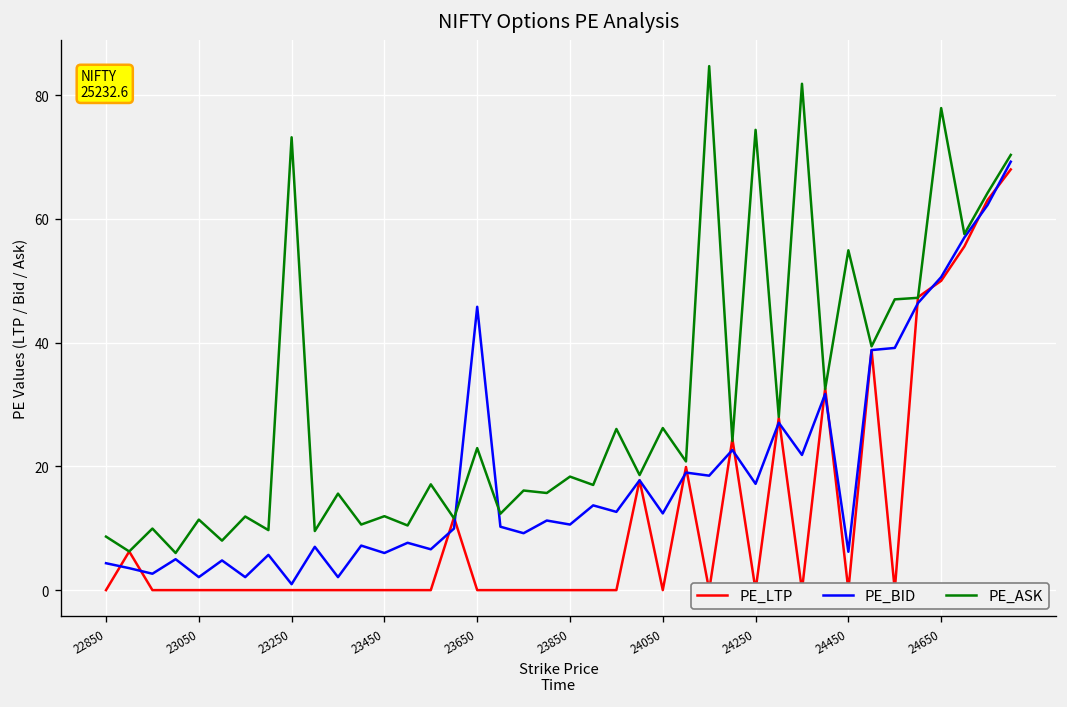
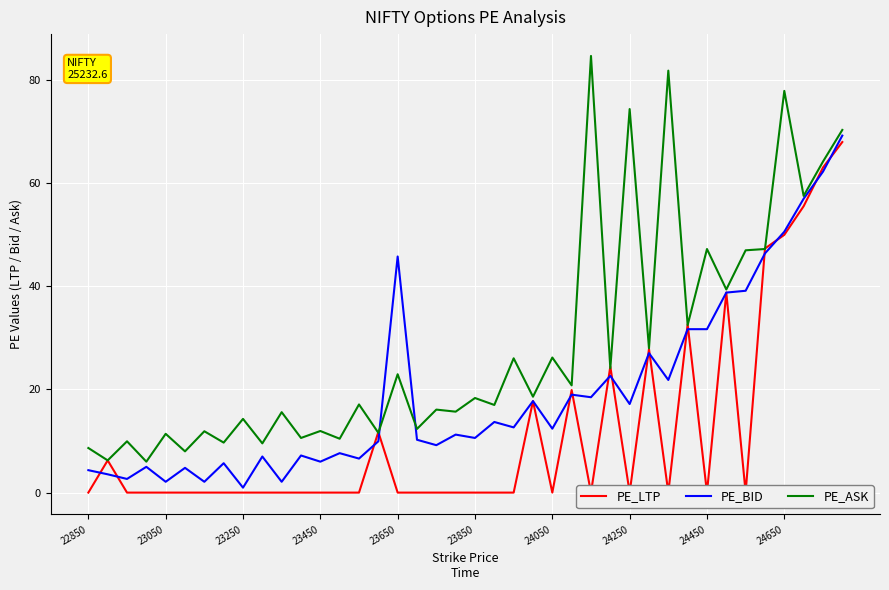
PE_ASK, 23250: 73 -> 14
PE_BID, 24450: 6 -> 32
PE_ASK, 24450: 55 -> 47
